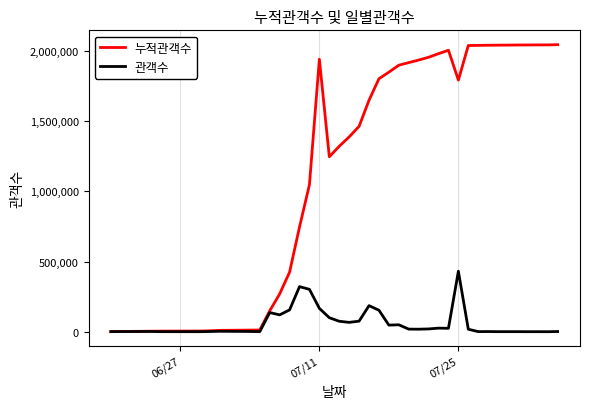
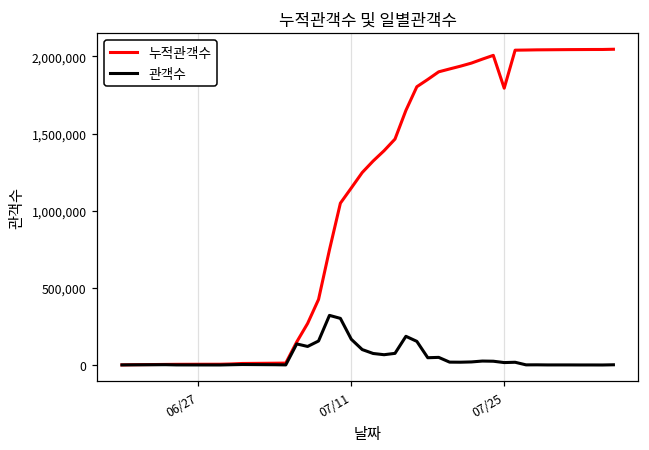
누적관객수, 07/11: 1,940,000 -> 1,150,000
관객수, 07/25: 430,000 -> 20,000
